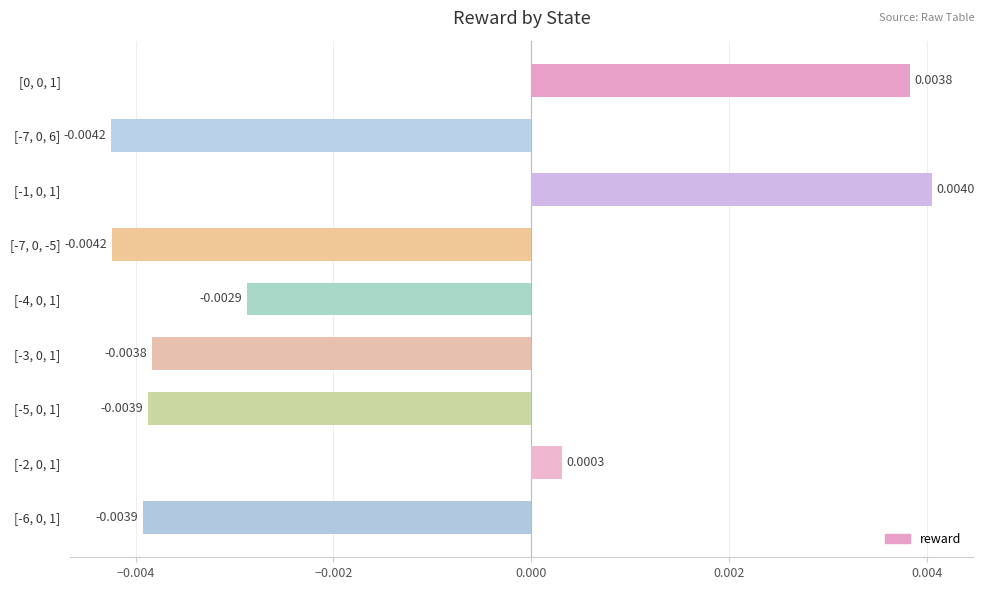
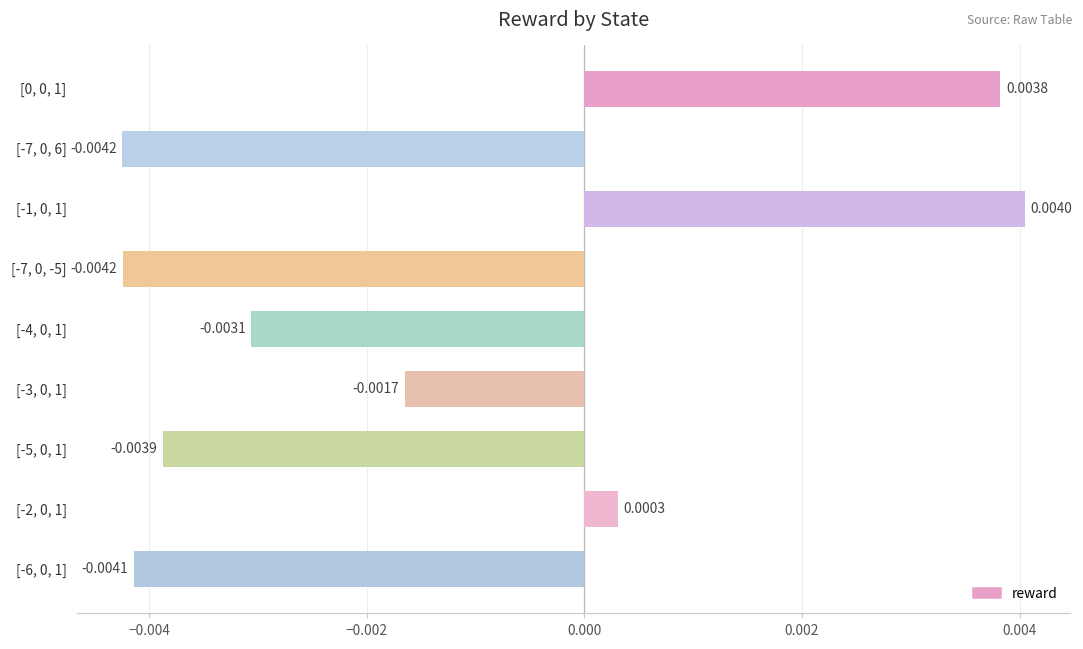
[-4, 0, 1]: -0.0029 -> -0.0031
[-3, 0, 1]: -0.0038 -> -0.0017
[-6, 0, 1]: -0.0039 -> -0.0041
